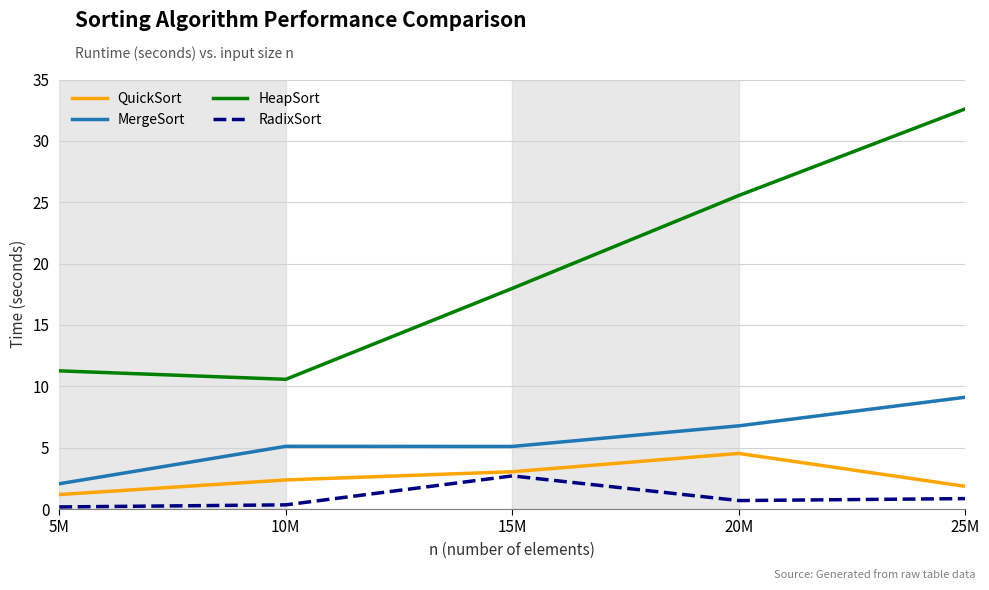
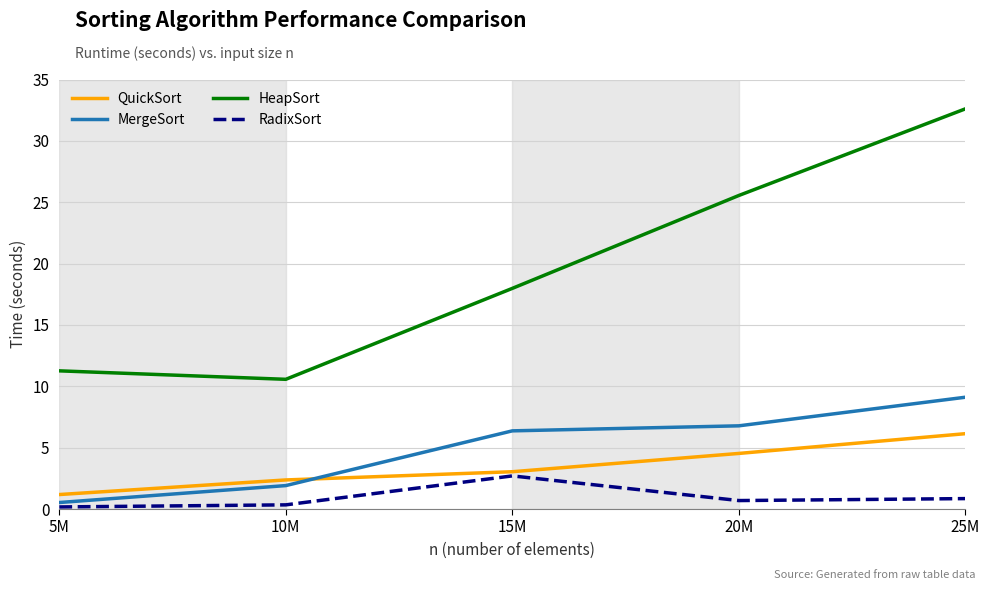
MergeSort, 5M: 2.1 -> 0.5
MergeSort, 10M: 5.1 -> 1.9
MergeSort, 15M: 5.1 -> 6.4
QuickSort, 25M: 1.9 -> 6.1
